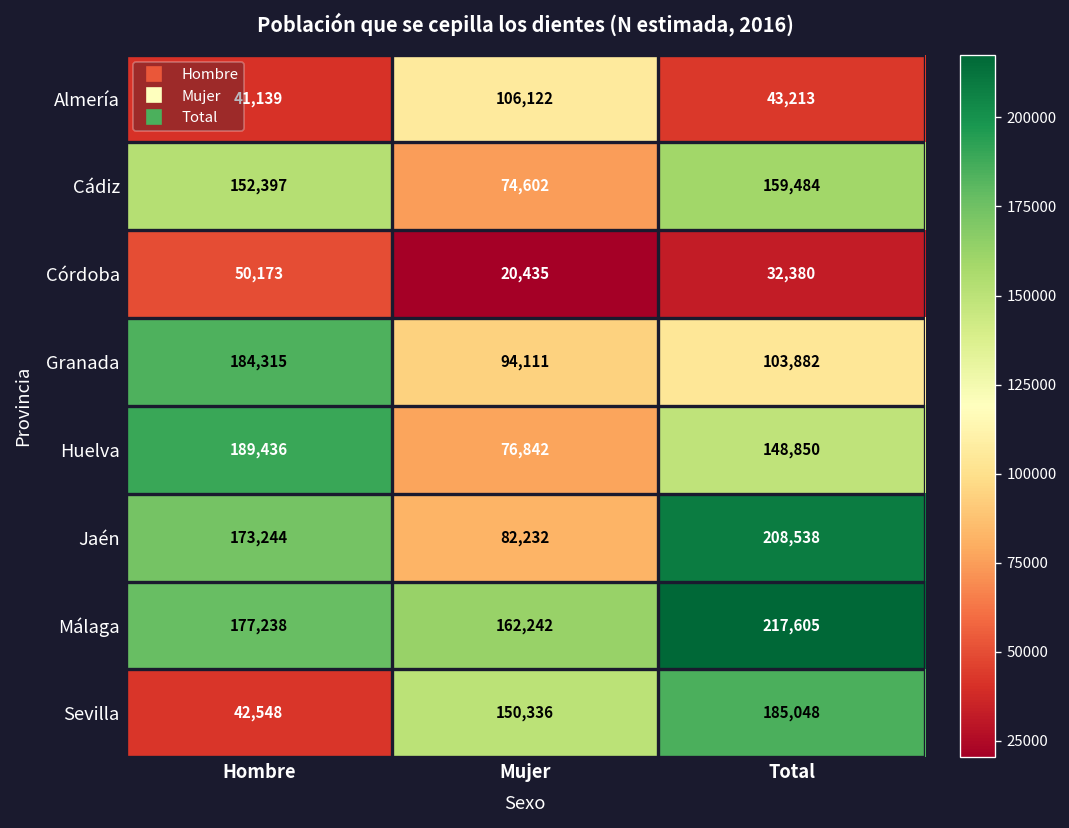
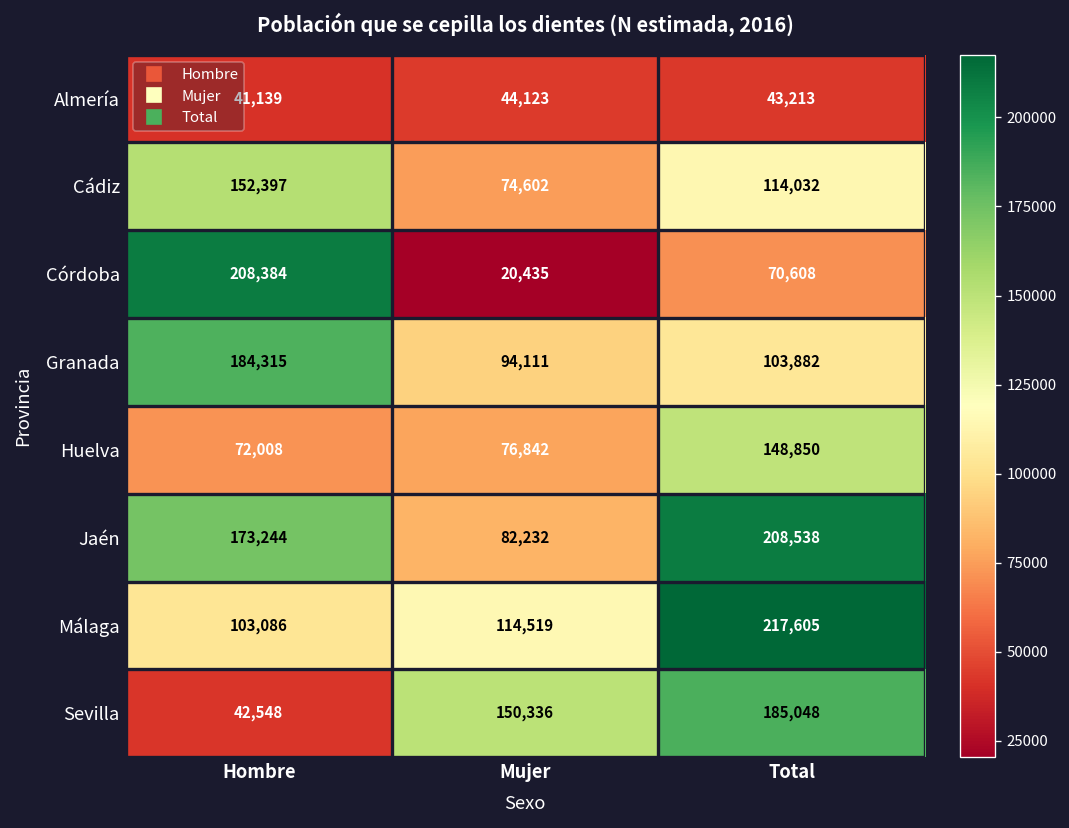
Almería, Mujer: 106,122 -> 44,123
Cádiz, Total: 159,484 -> 114,032
Córdoba, Hombre: 50,173 -> 208,384
Córdoba, Total: 32,380 -> 70,608
Huelva, Hombre: 189,436 -> 72,008
Málaga, Hombre: 177,238 -> 103,086
Málaga, Mujer: 162,242 -> 114,519
